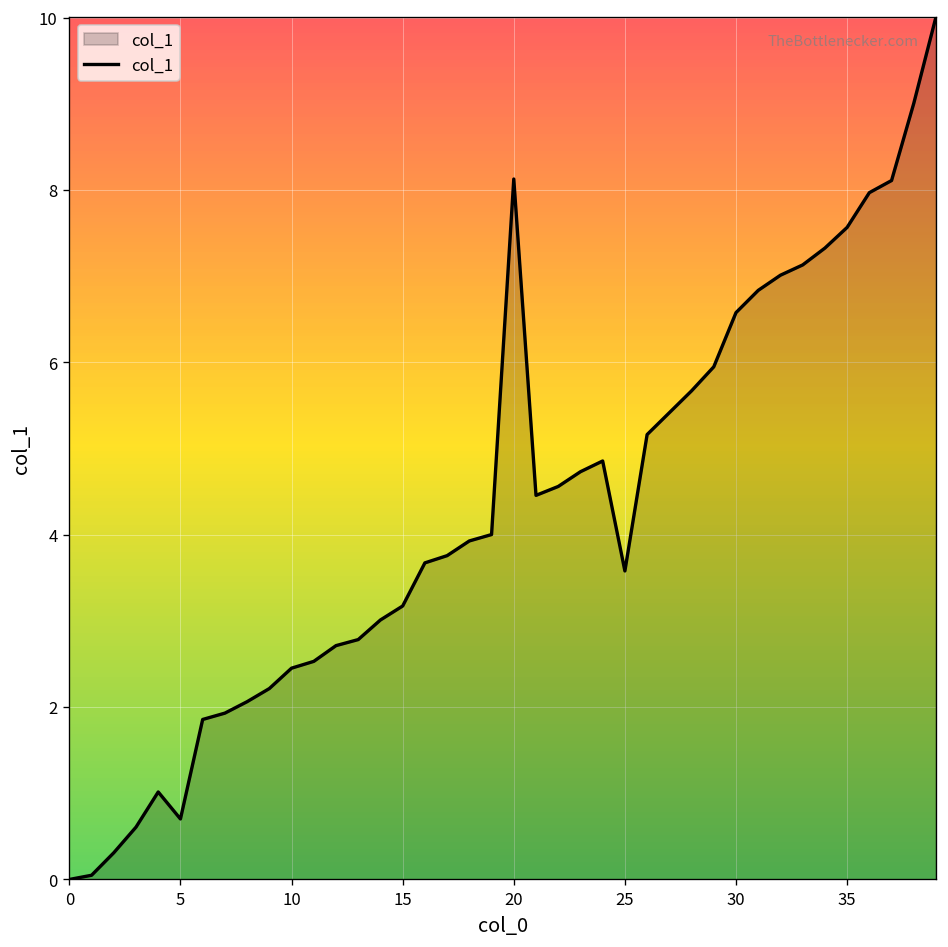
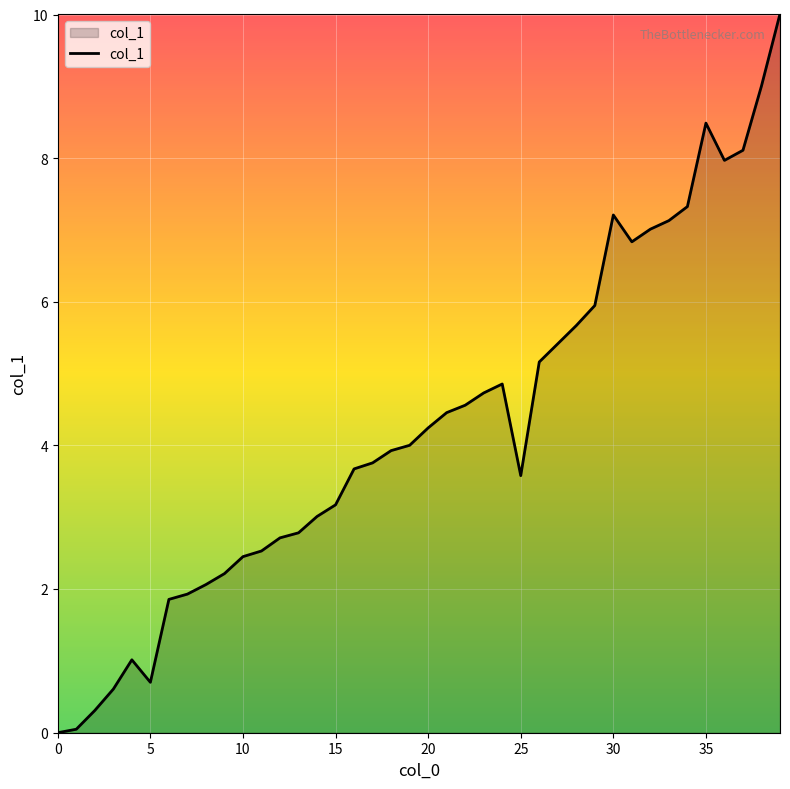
20: 8.1 -> 4.2
30: 6.6 -> 7.2
35: 7.6 -> 8.5
